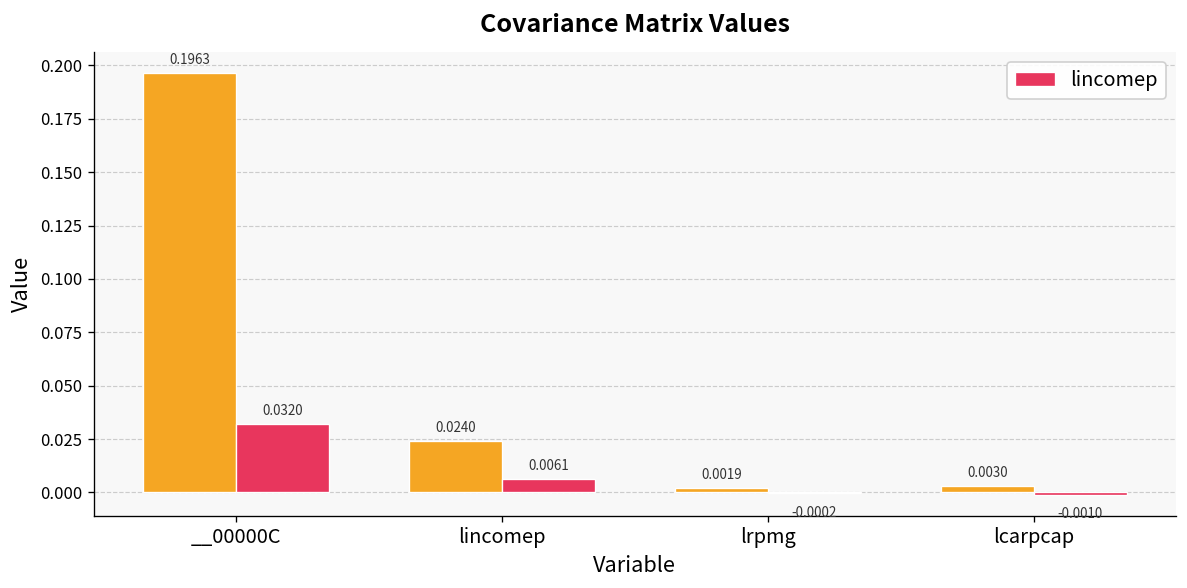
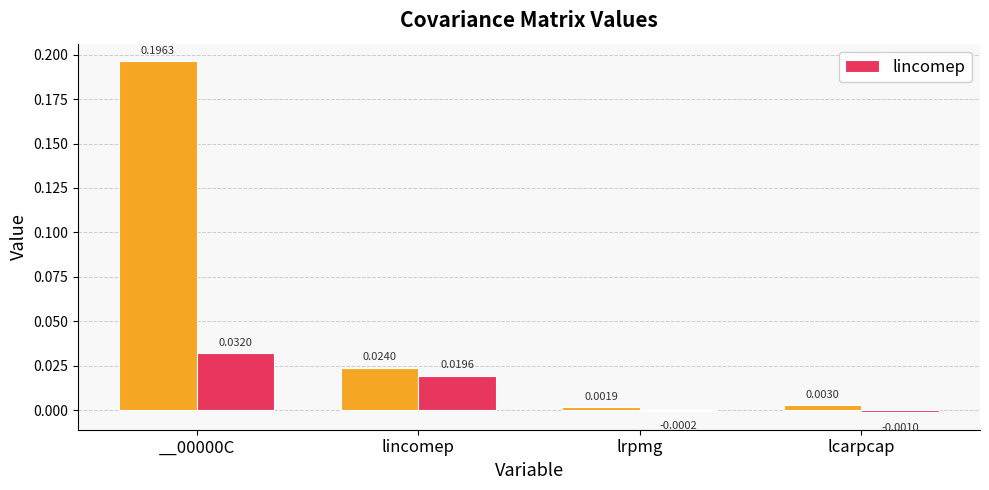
lincomep, lincomep: 0.0061 -> 0.0196
